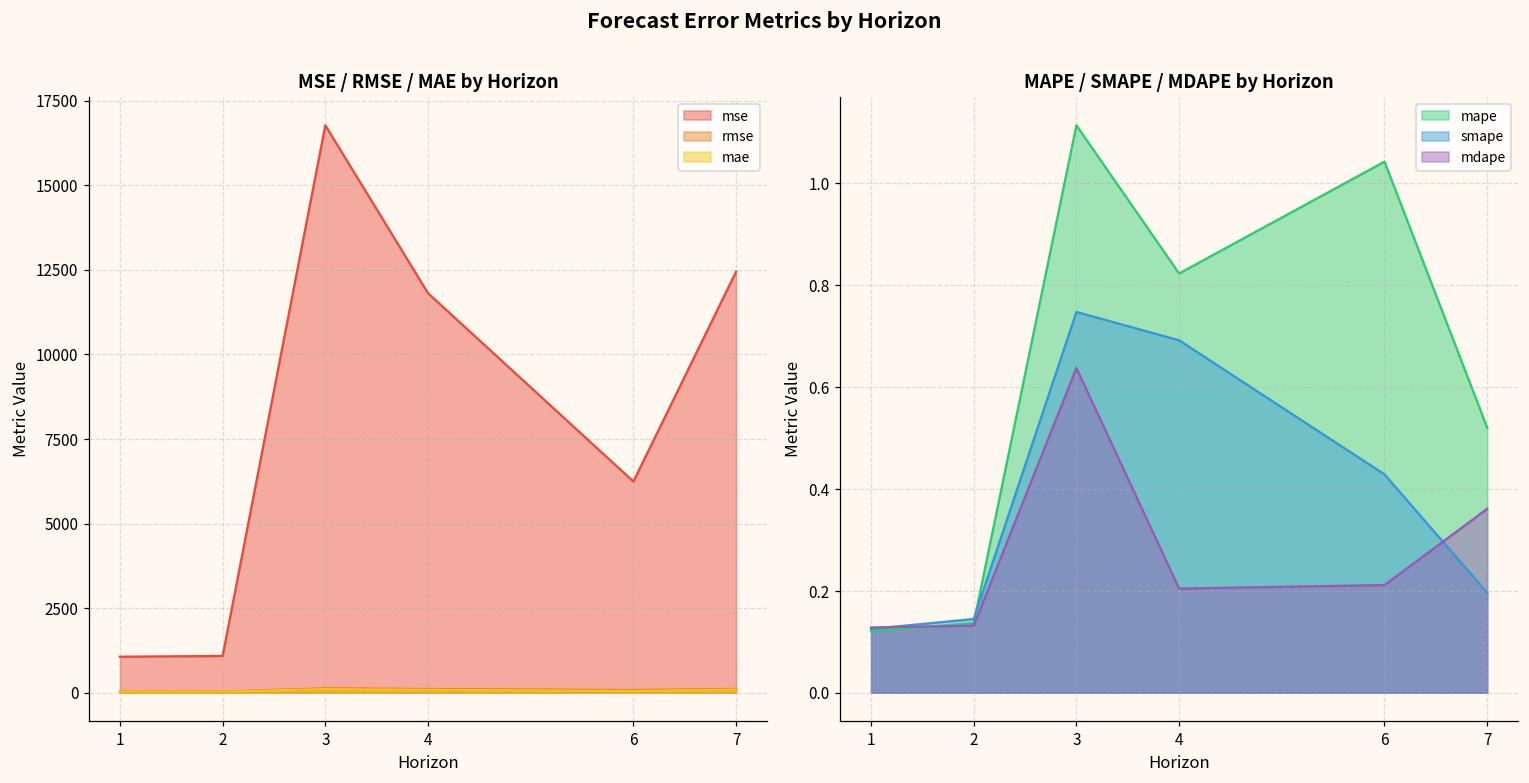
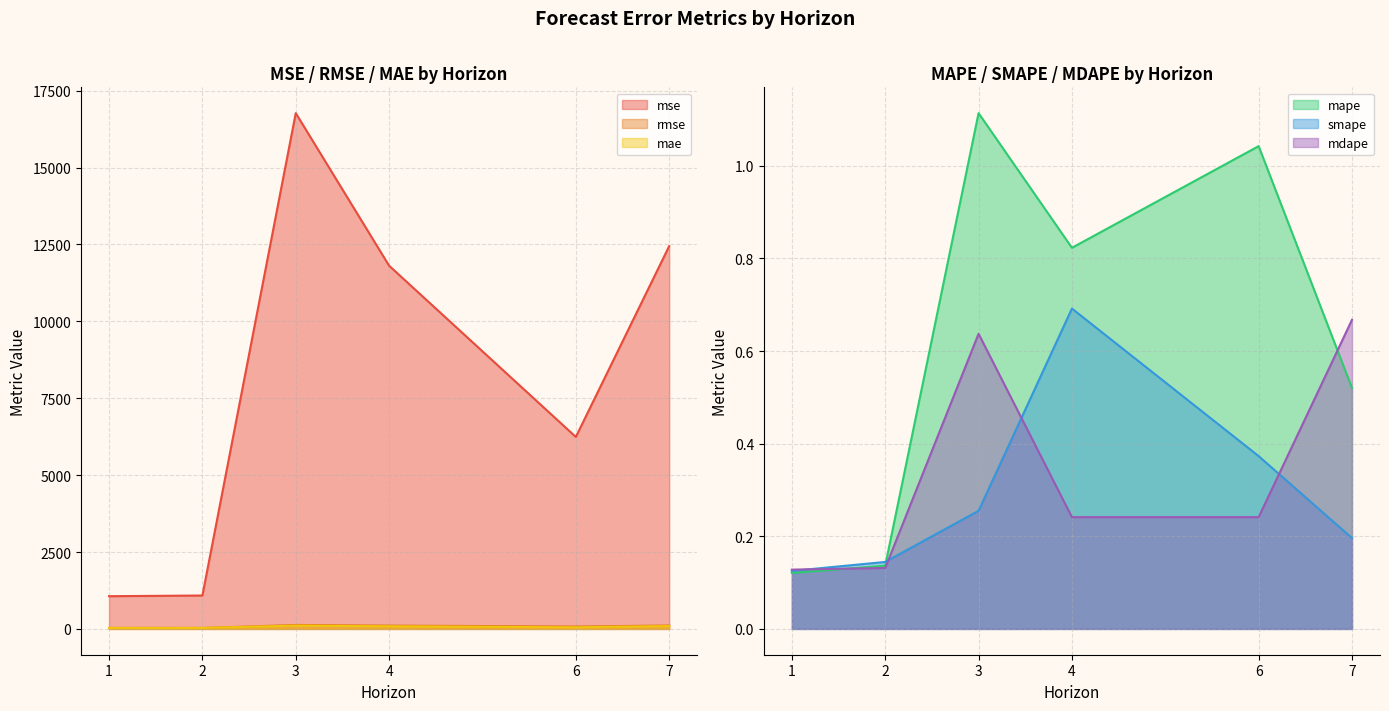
MAPE / SMAPE / MDAPE by Horizon, smape, 3: 0.75 -> 0.26
MAPE / SMAPE / MDAPE by Horizon, mdape, 4: 0.20 -> 0.24
MAPE / SMAPE / MDAPE by Horizon, smape, 6: 0.43 -> 0.37
MAPE / SMAPE / MDAPE by Horizon, mdape, 6: 0.21 -> 0.24
MAPE / SMAPE / MDAPE by Horizon, mdape, 7: 0.36 -> 0.67
